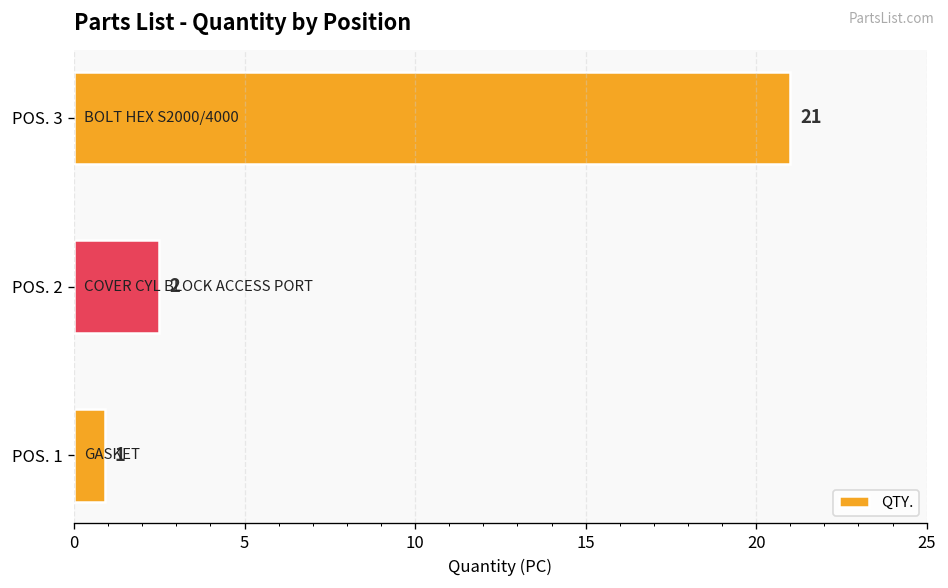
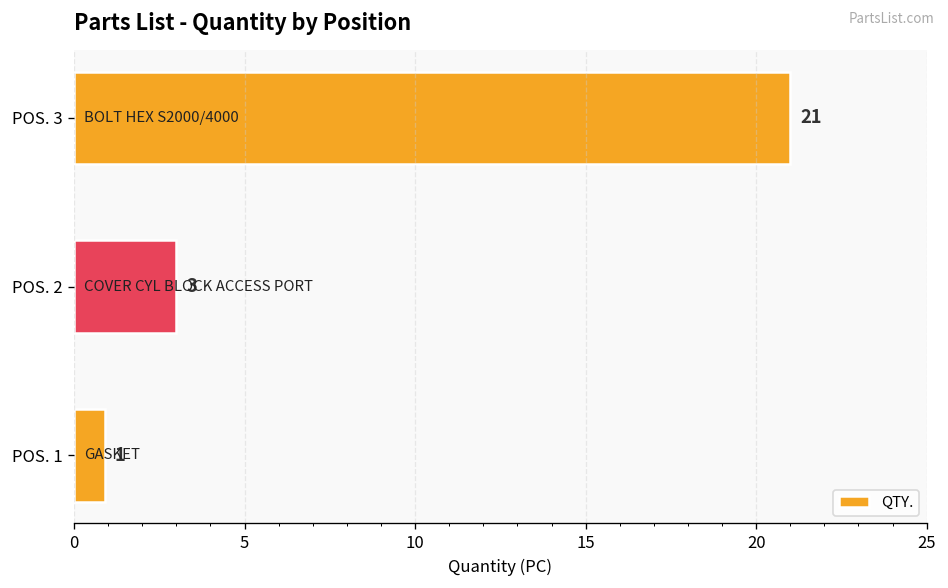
POS. 2: 2 -> 3
